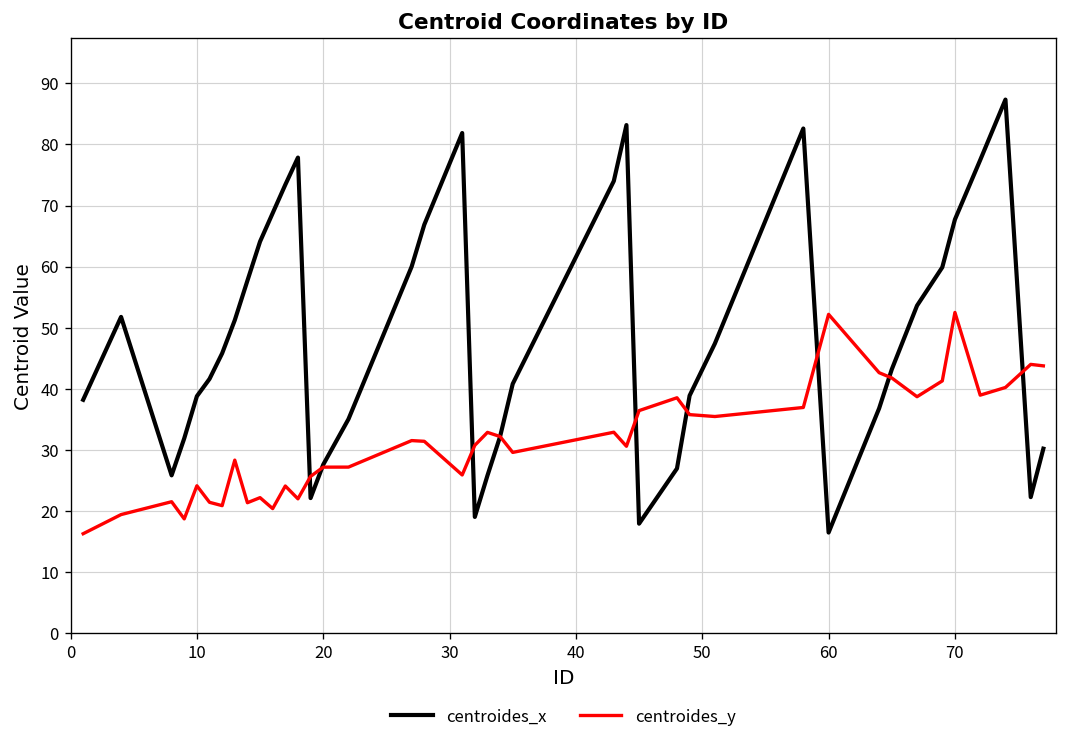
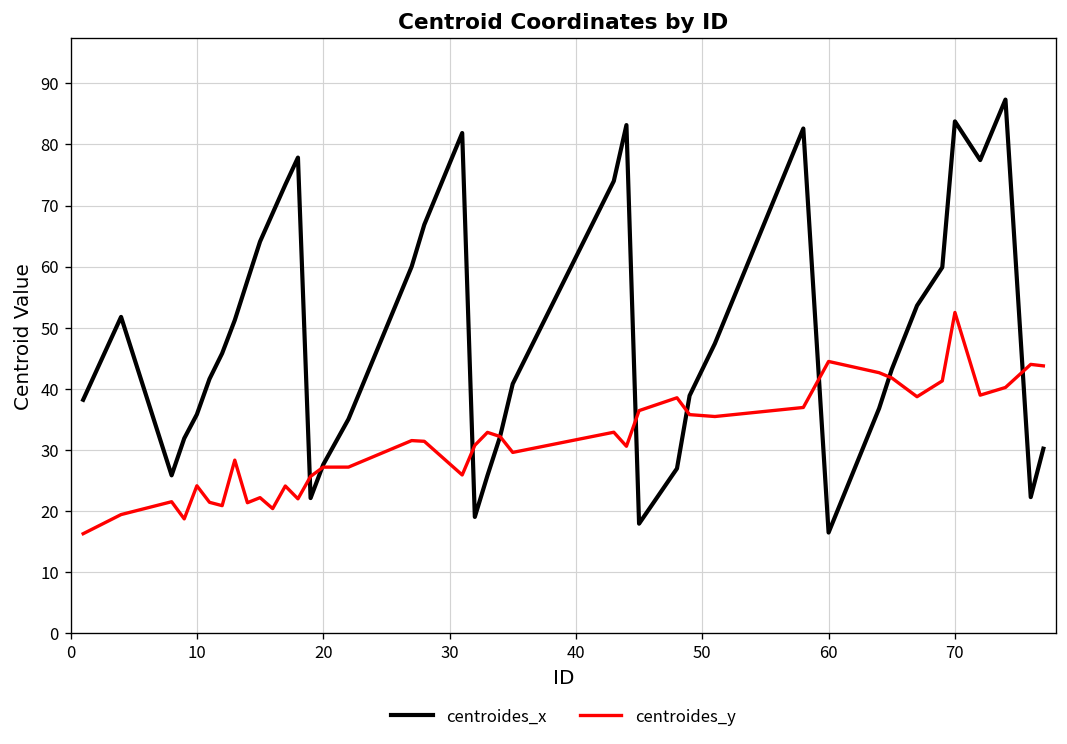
centroides_x, 10: 39 -> 36
centroides_y, 60: 52 -> 44
centroides_x, 70: 68 -> 84
